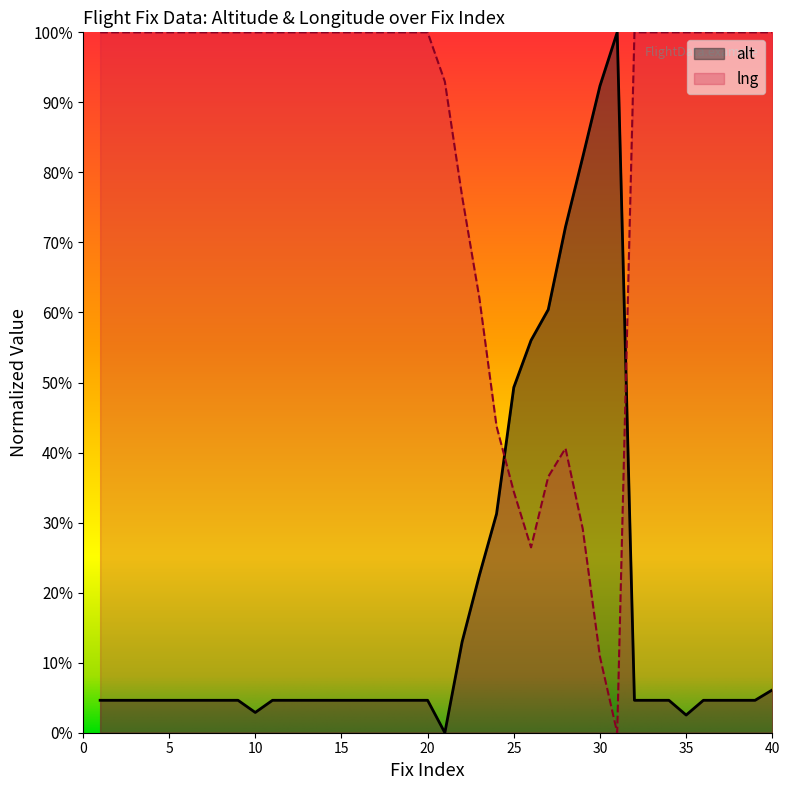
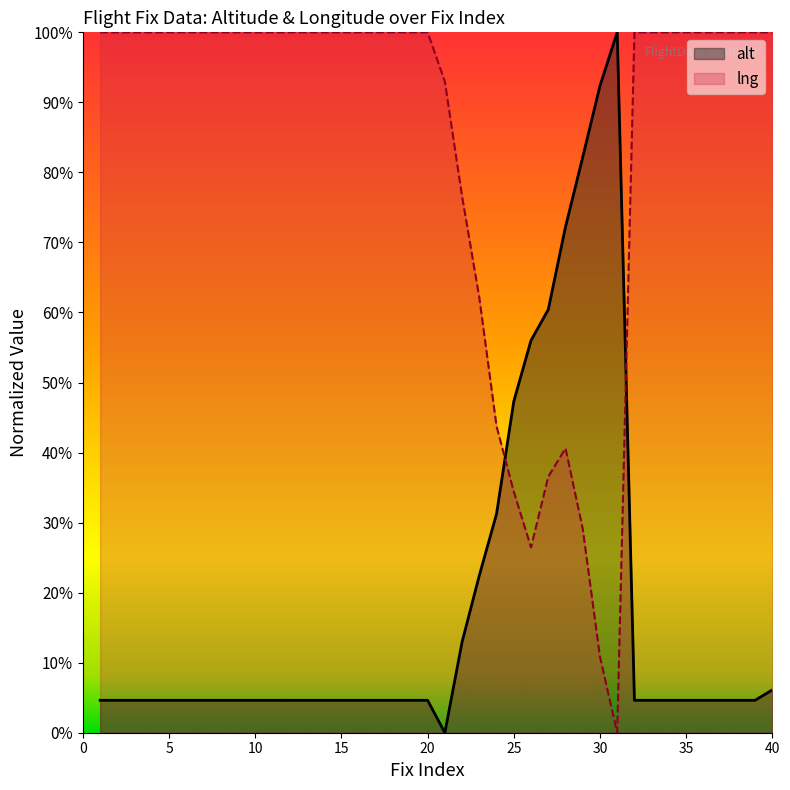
alt, 10: 3% -> 5%
alt, 25: 49% -> 47%
alt, 35: 3% -> 5%
